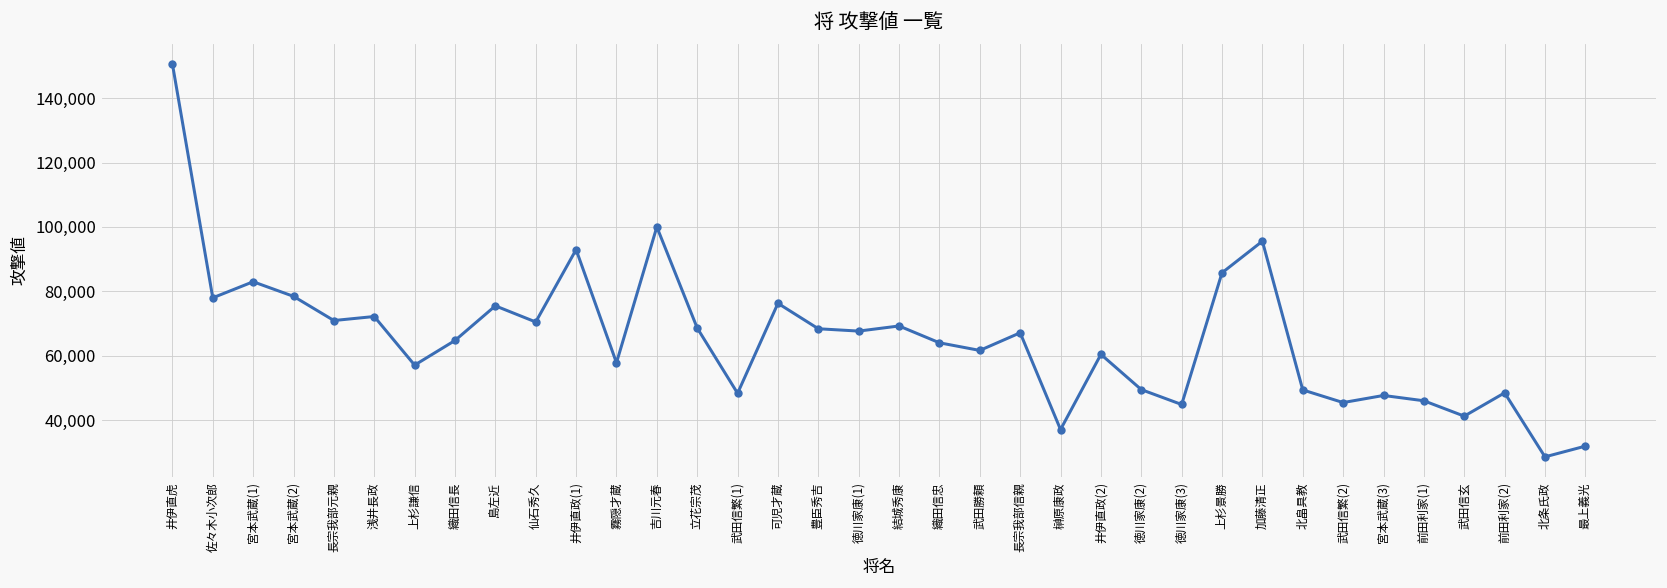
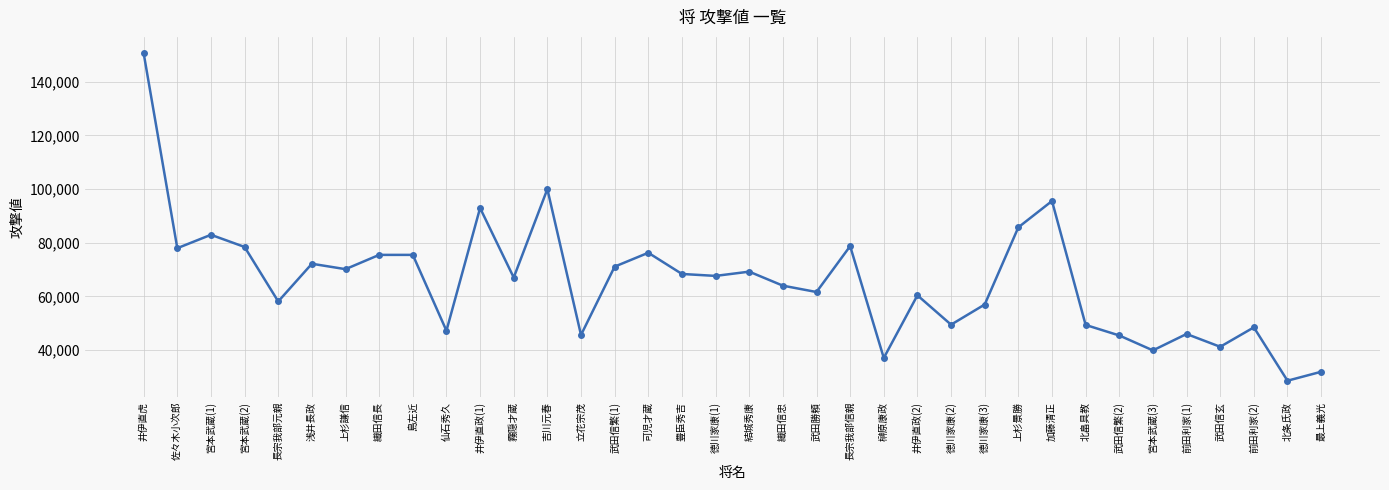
長宗我部元親: 71,000 -> 58,000
上杉謙信: 57,000 -> 70,000
織田信長: 65,000 -> 75,000
仙石秀久: 70,000 -> 47,000
霧隠才蔵: 58,000 -> 67,000
立花宗茂: 69,000 -> 46,000
武田信繁(1): 48,000 -> 71,000
長宗我部信親: 67,000 -> 79,000
徳川家康(3): 45,000 -> 57,000
宮本武蔵(3): 48,000 -> 40,000
